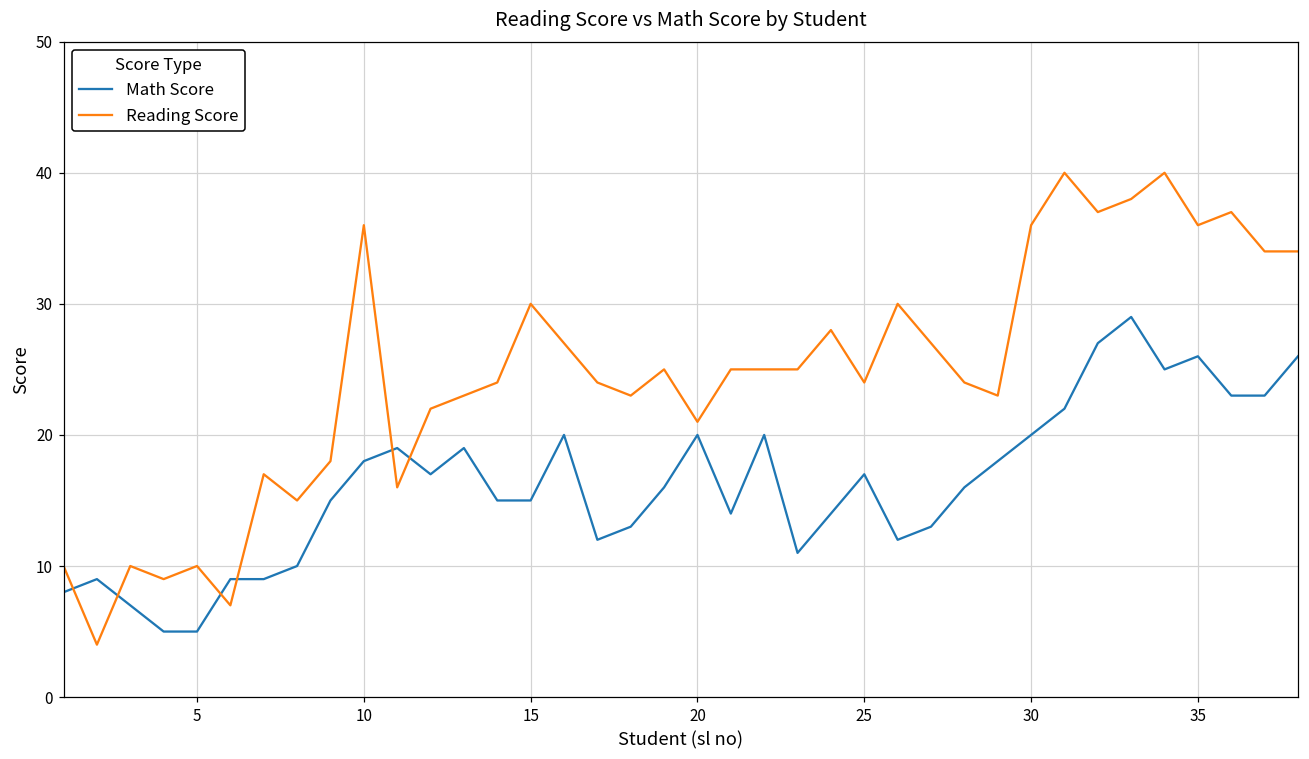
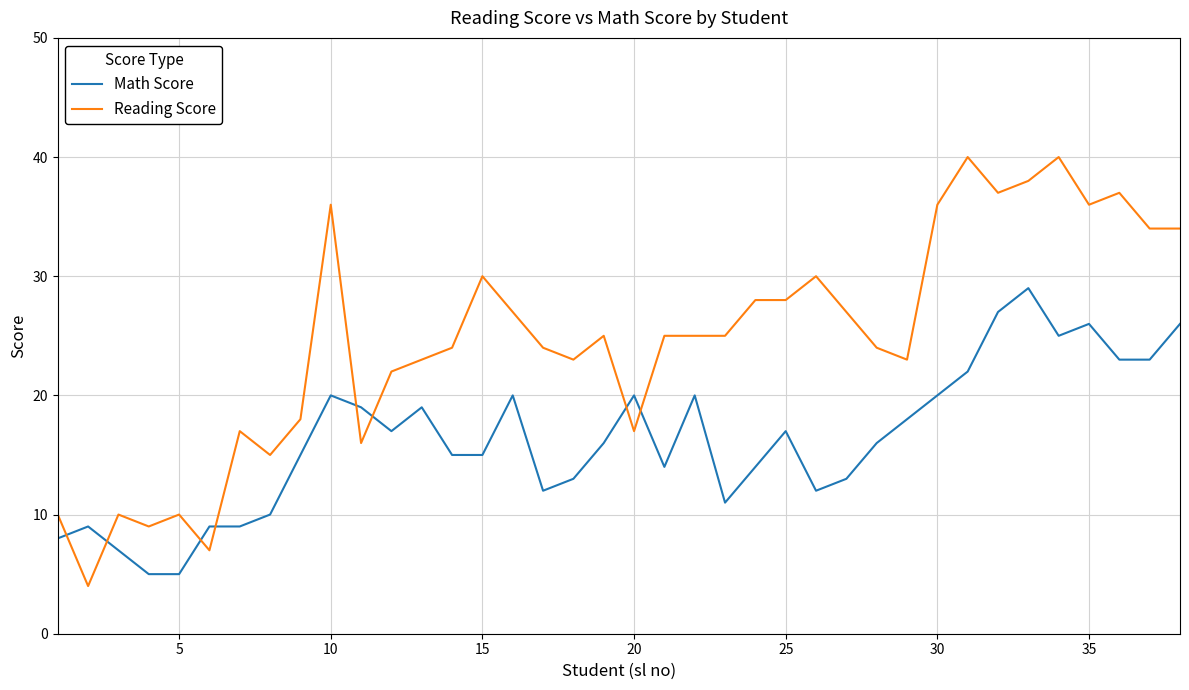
Math Score, 10: 18 -> 20
Reading Score, 20: 21 -> 17
Reading Score, 25: 24 -> 28
